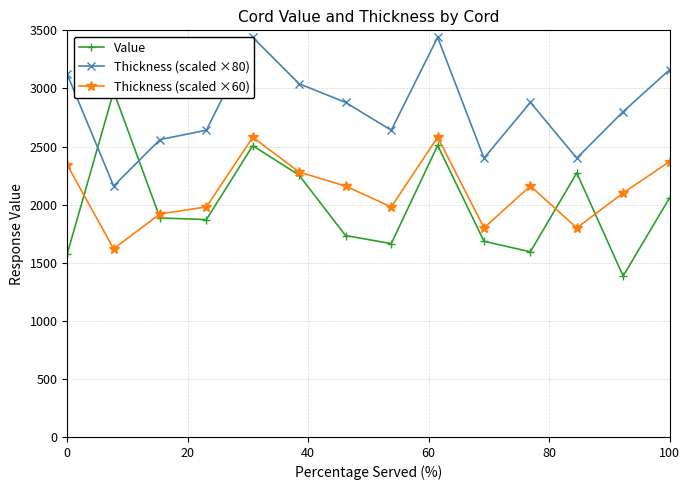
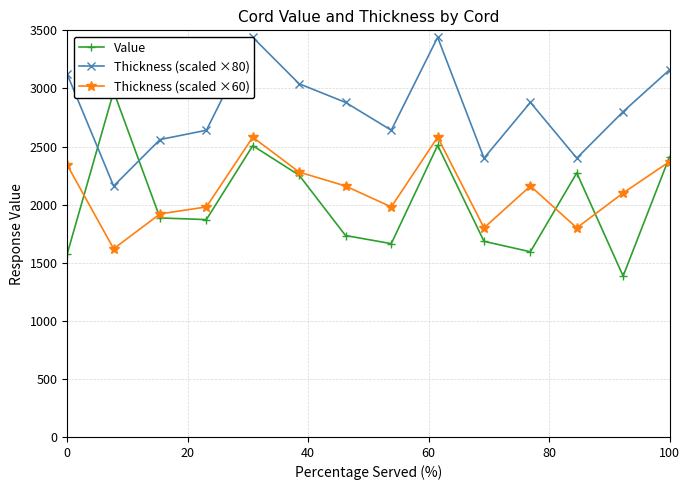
Value, 100: 2060 -> 2410
